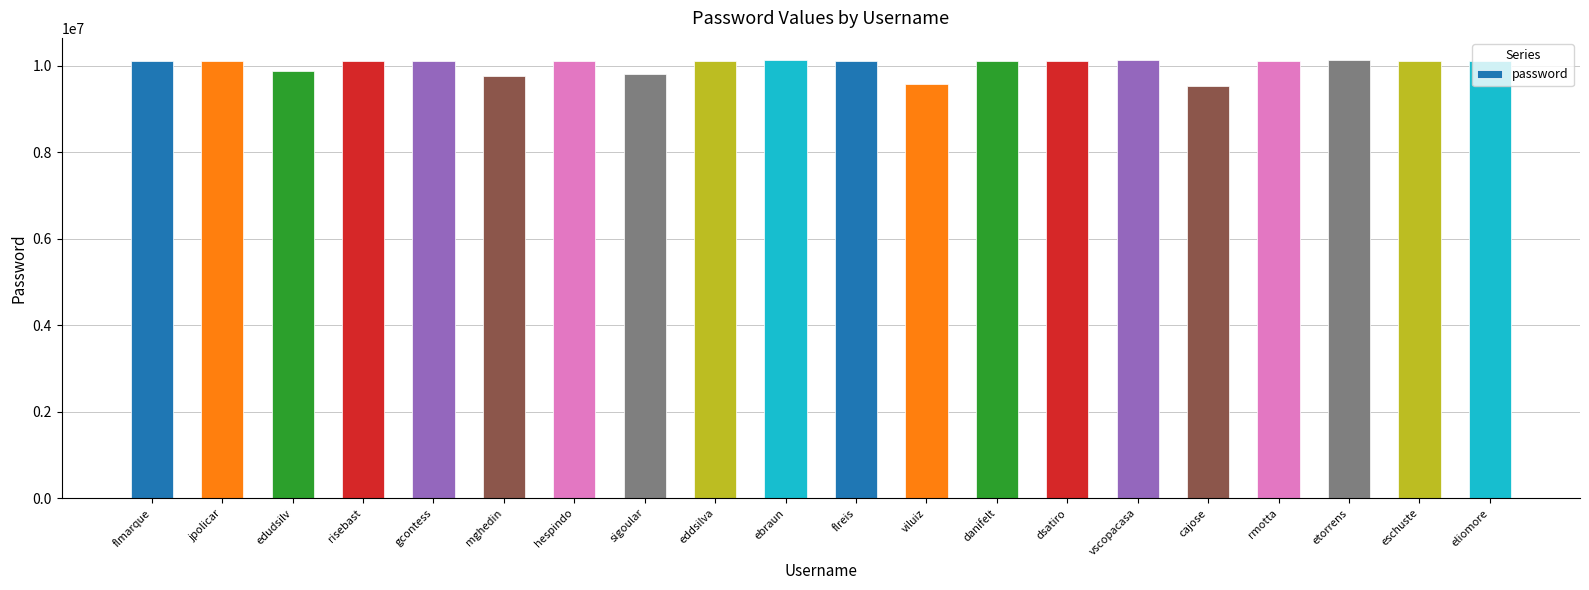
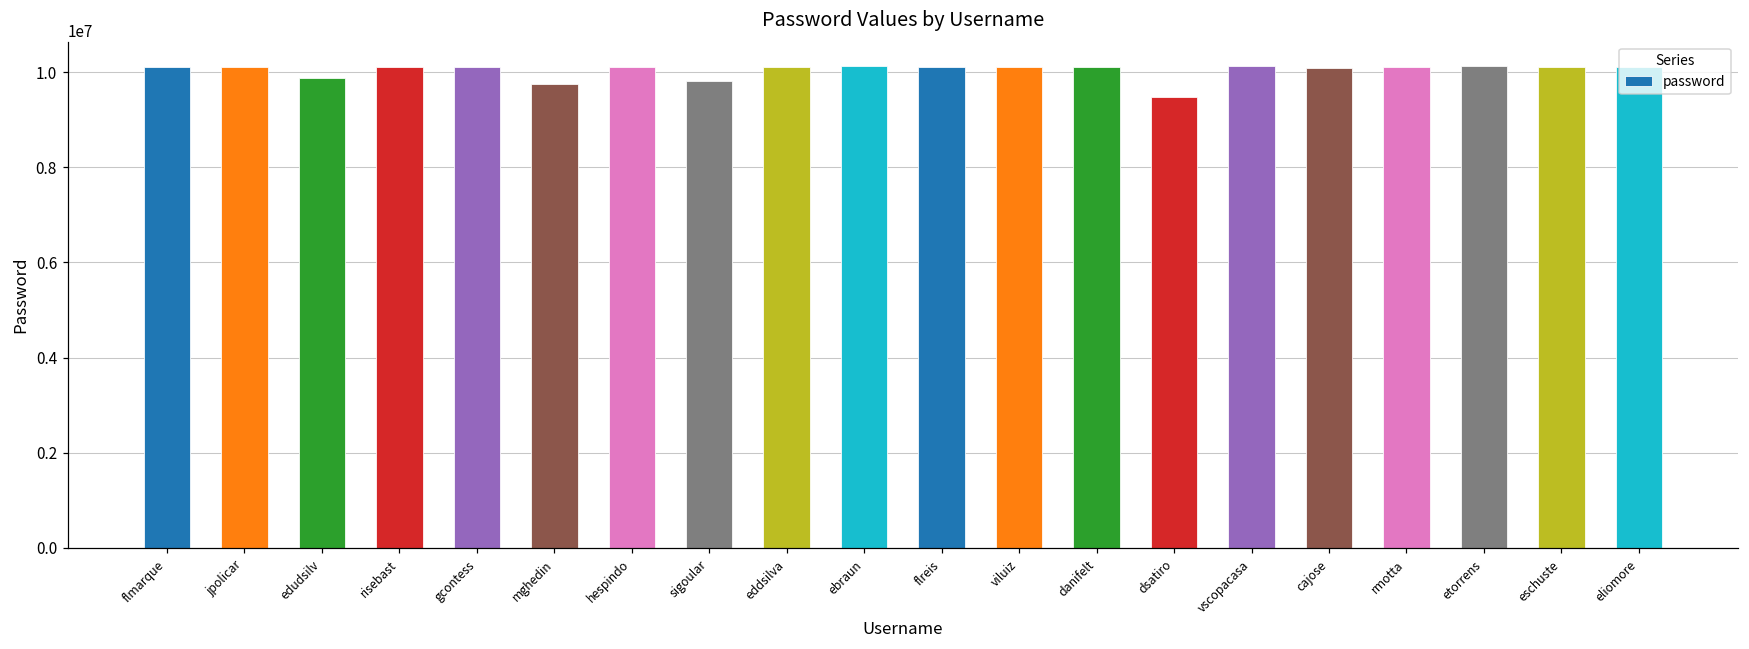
viluiz: 9600000 -> 10100000
dsatiro: 10100000 -> 9500000
cajose: 9500000 -> 10100000
